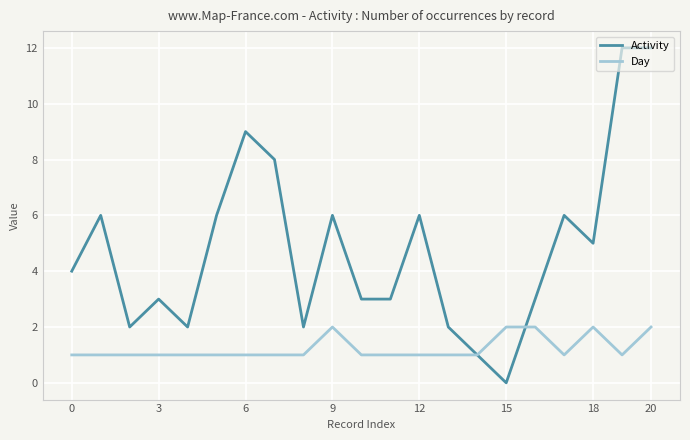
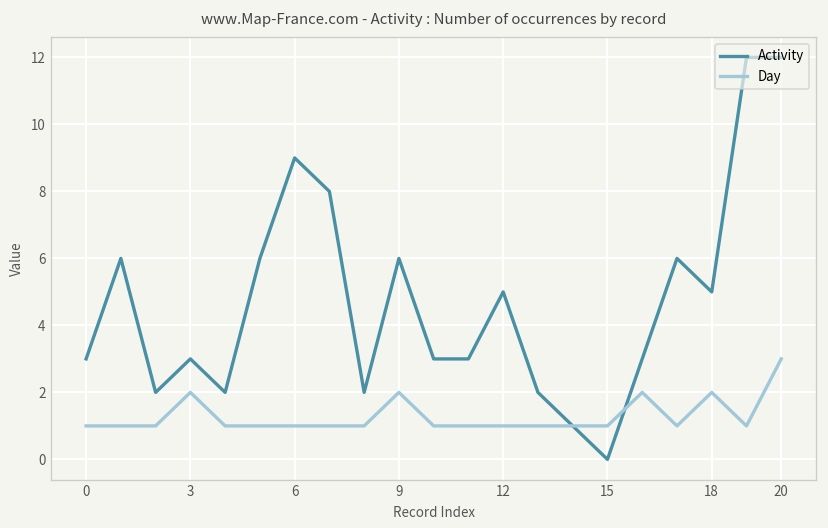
Activity, 0: 4 -> 3
Day, 3: 1 -> 2
Activity, 12: 6 -> 5
Day, 15: 2 -> 1
Day, 20: 2 -> 3
